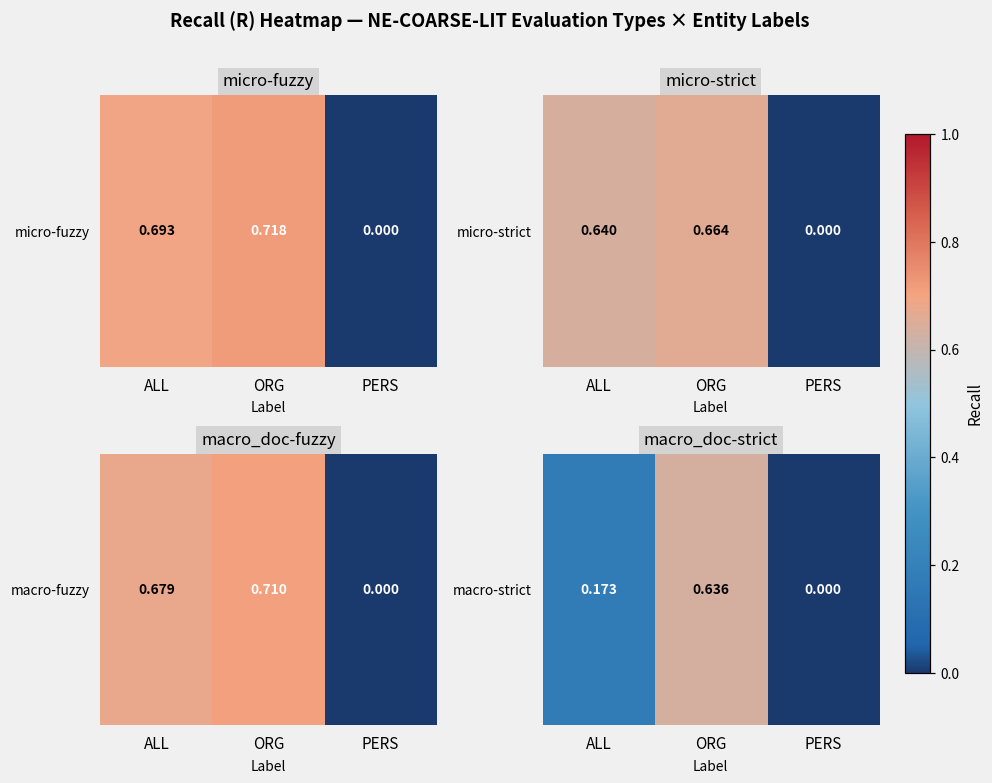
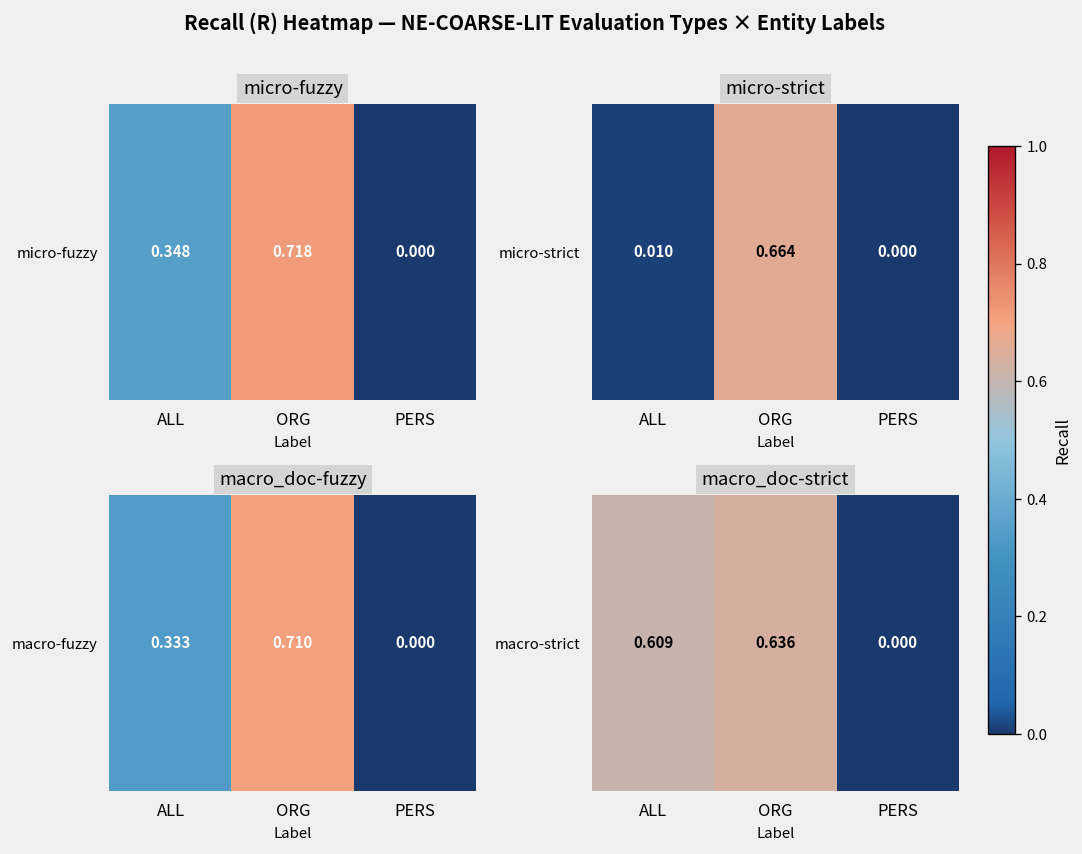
micro-fuzzy, micro-fuzzy, ALL: 0.693 -> 0.348
micro-strict, micro-strict, ALL: 0.640 -> 0.010
macro_doc-fuzzy, macro-fuzzy, ALL: 0.679 -> 0.333
macro_doc-strict, macro-strict, ALL: 0.173 -> 0.609
